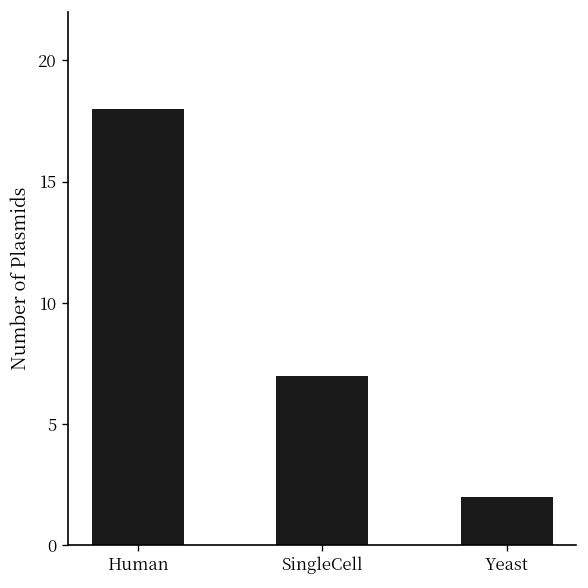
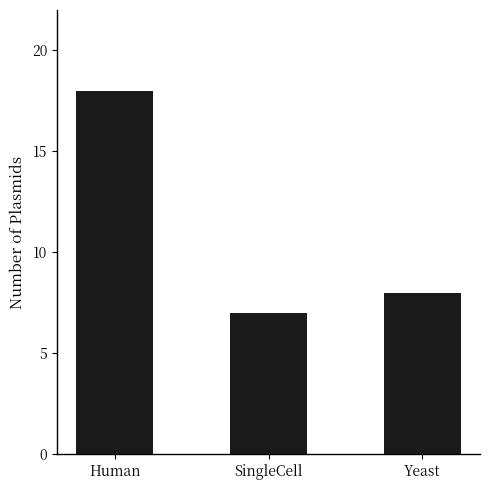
Yeast: 2 -> 8
